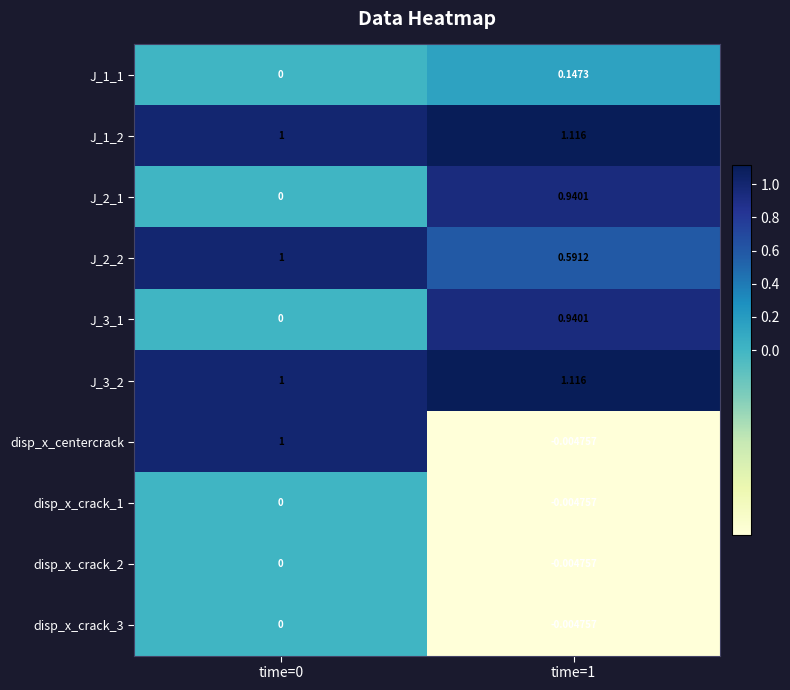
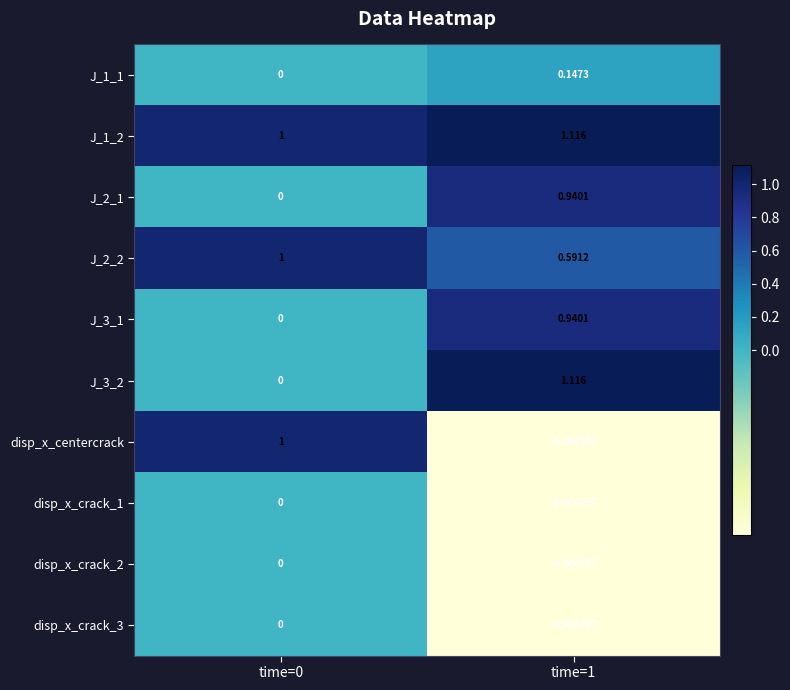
J_3_2, time=0: 1 -> 0
